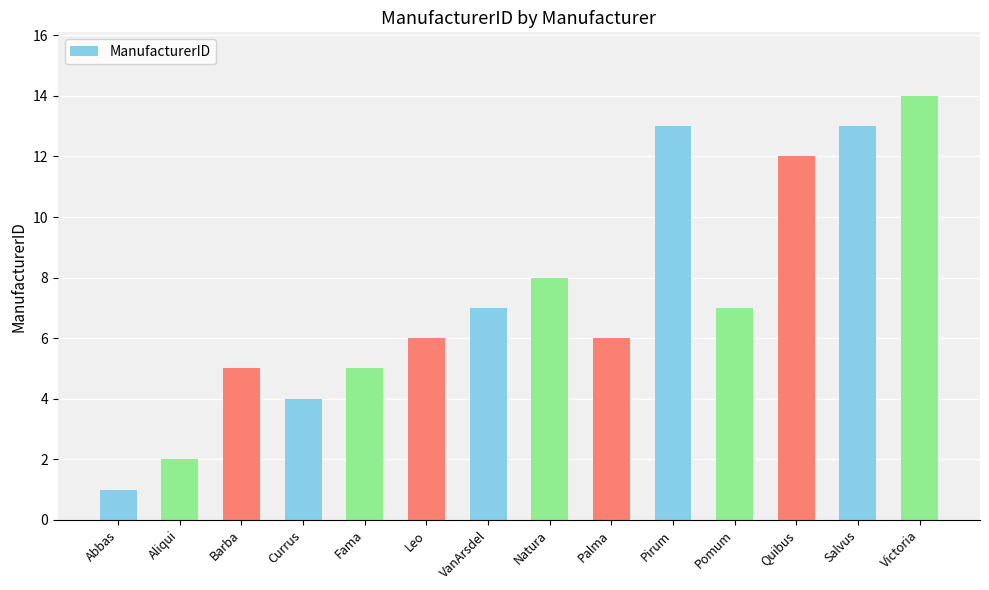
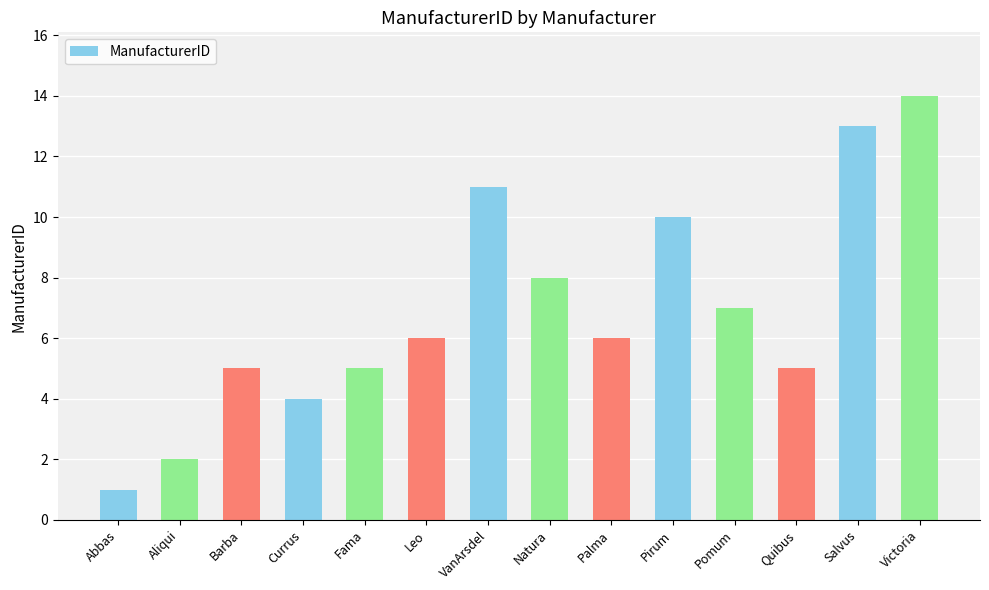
VanArsdel: 7 -> 11
Pirum: 13 -> 10
Quibus: 12 -> 5
